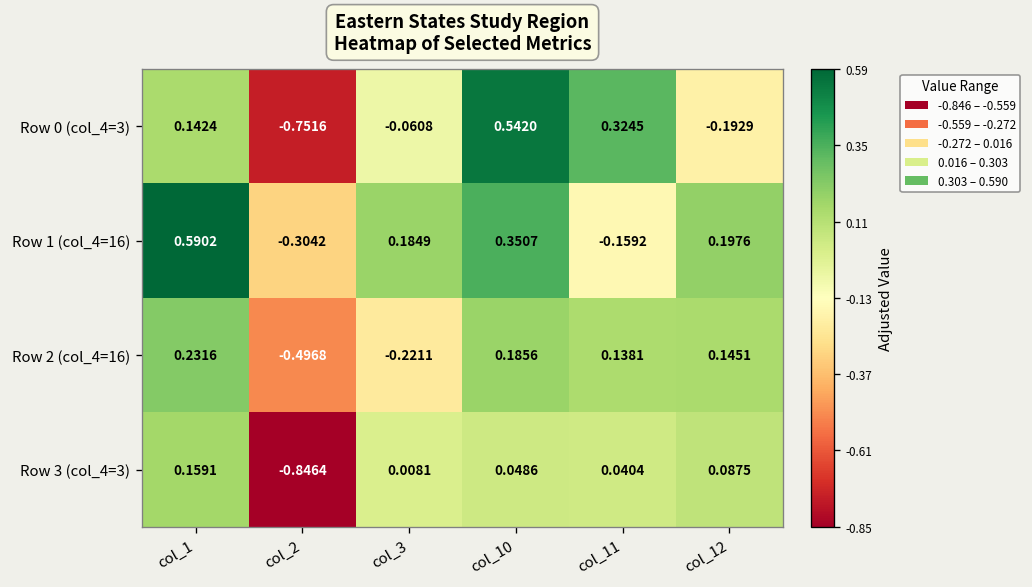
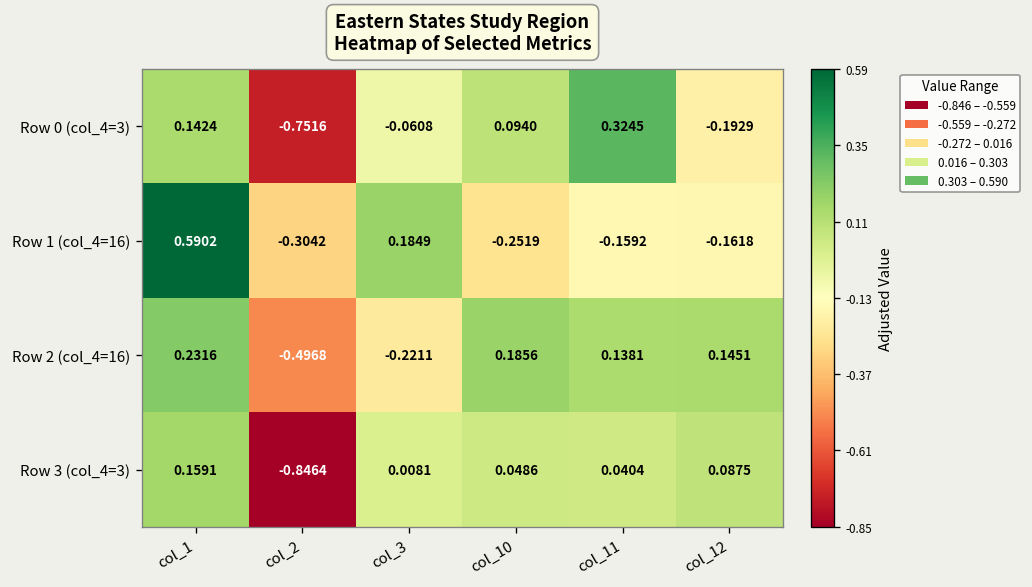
Row 0 (col_4=3), col_10: 0.5420 -> 0.0940
Row 1 (col_4=16), col_10: 0.3507 -> -0.2519
Row 1 (col_4=16), col_12: 0.1976 -> -0.1618
